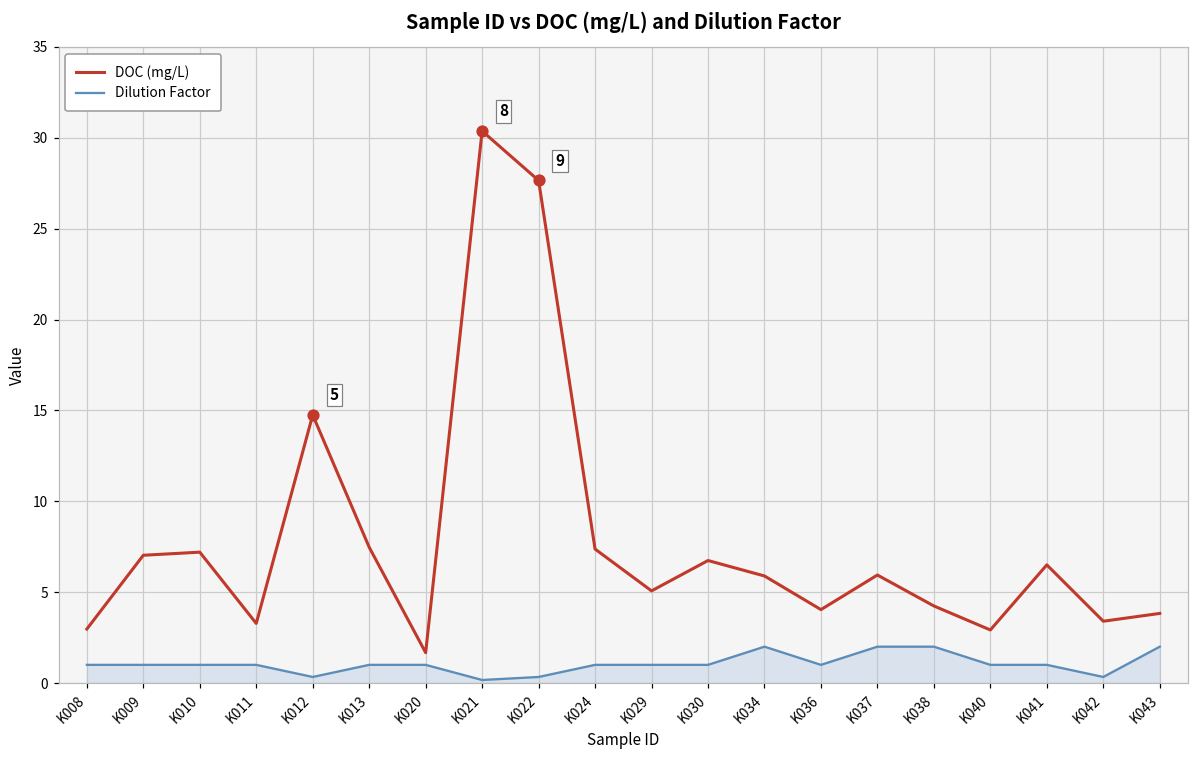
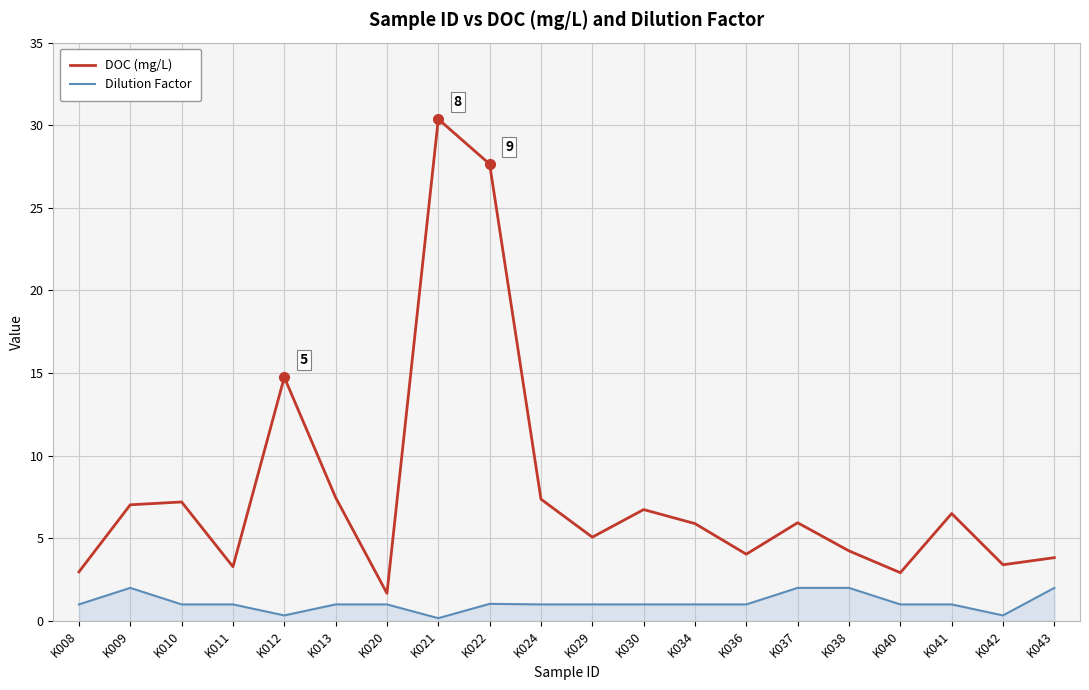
Dilution Factor, K009: 1 -> 2
Dilution Factor, K022: 0.3 -> 1.0
Dilution Factor, K034: 2 -> 1
